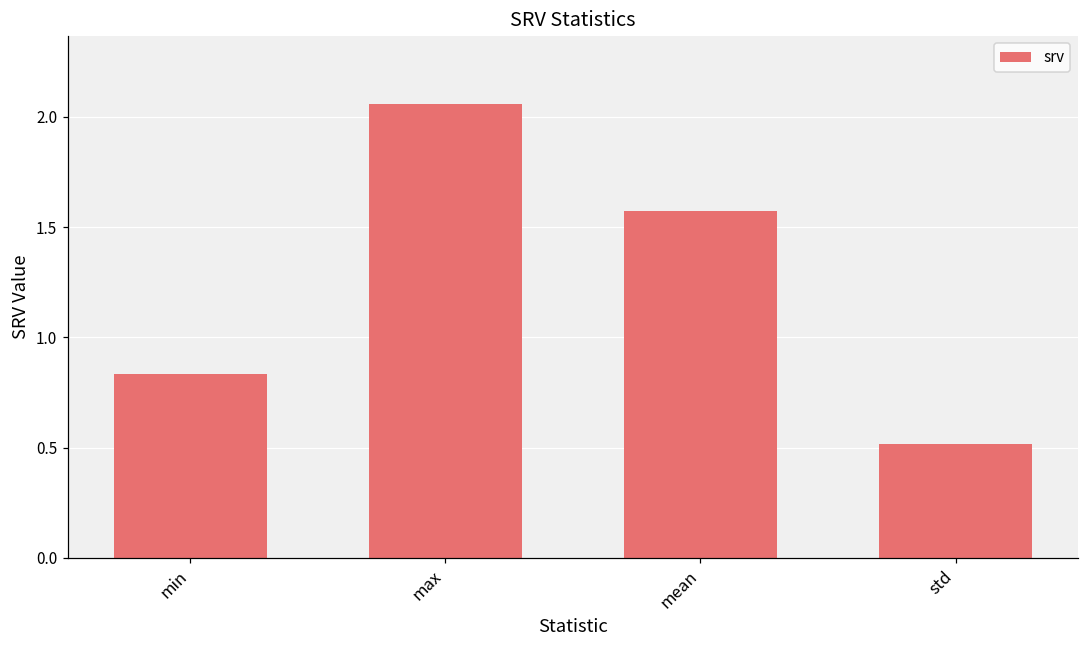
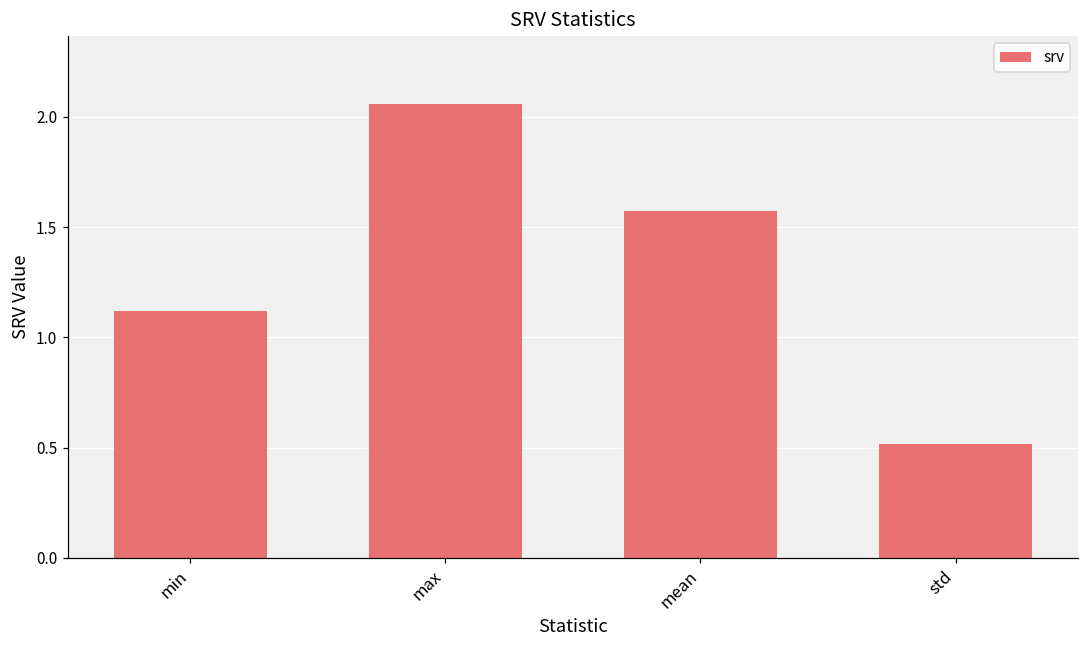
min: 0.83 -> 1.12
